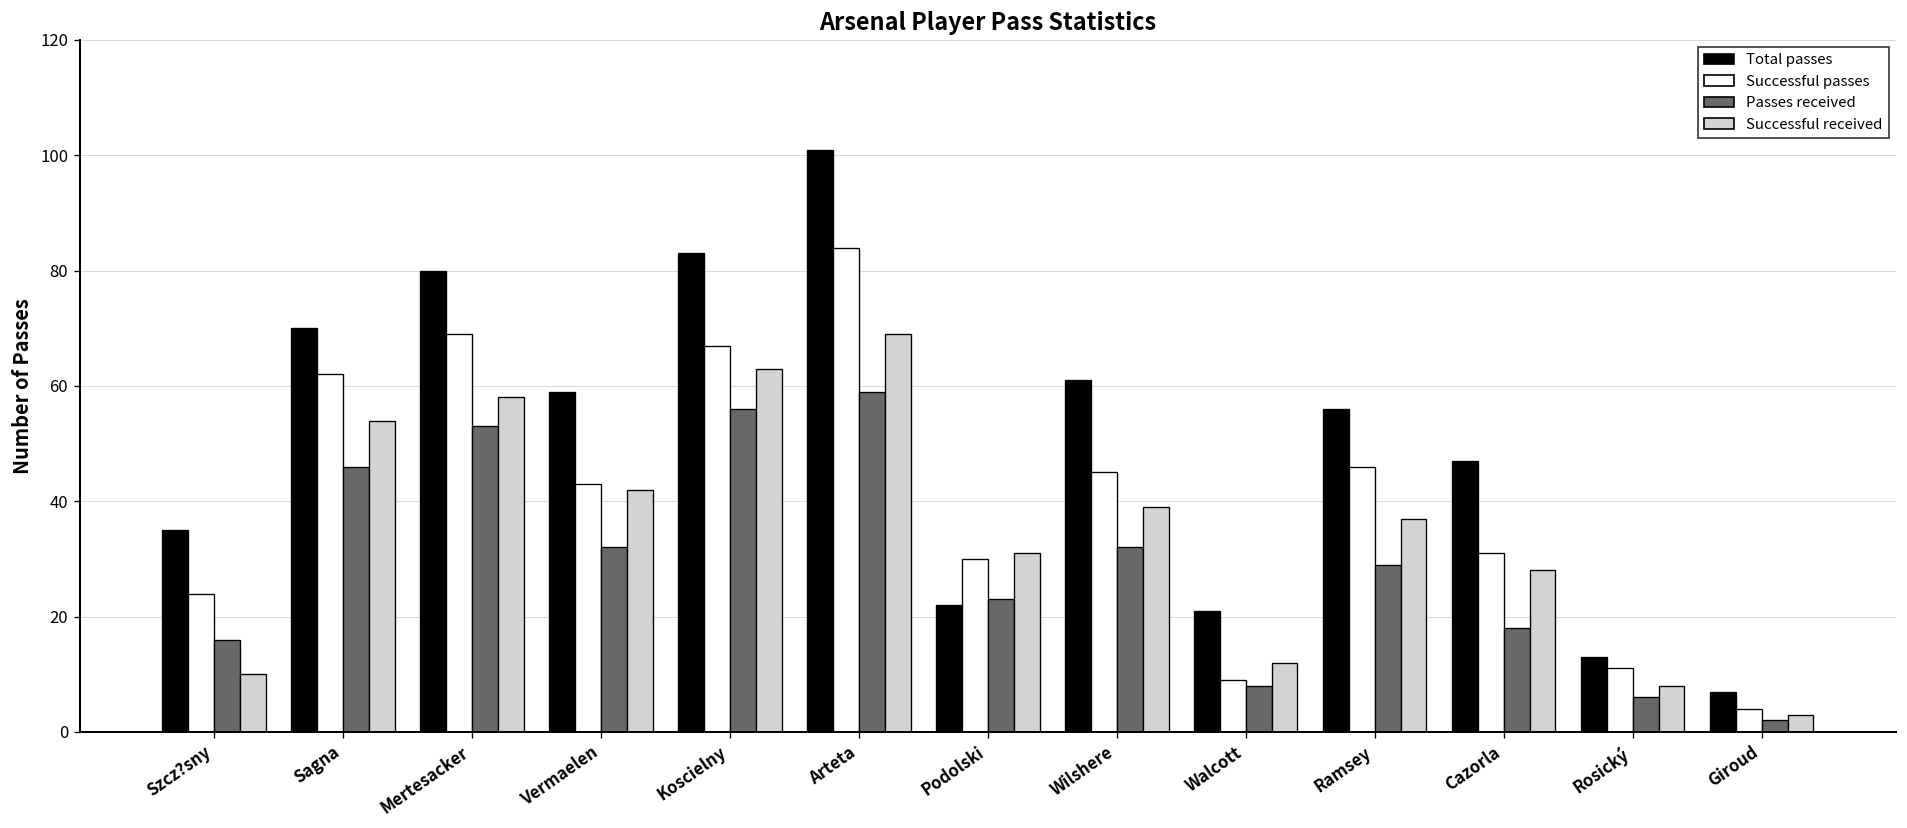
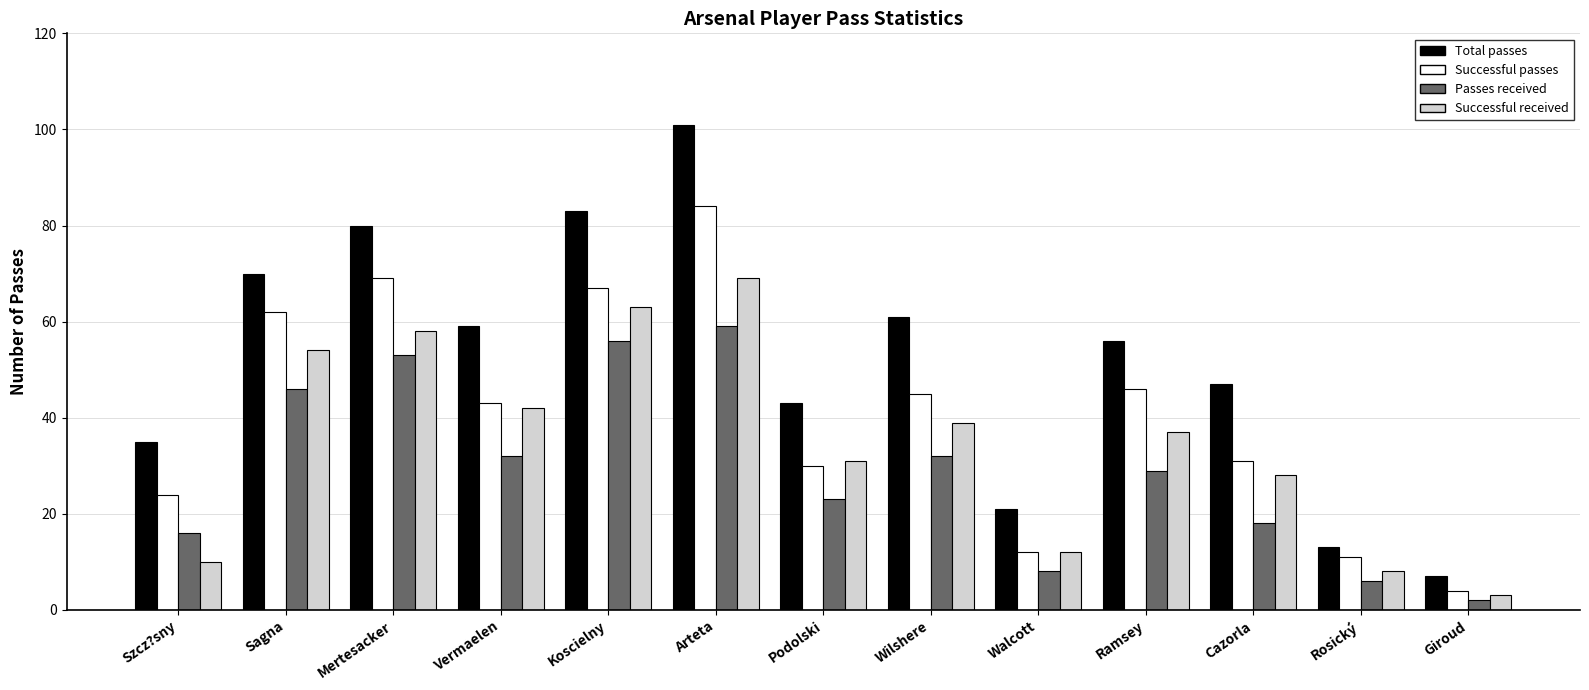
Total passes, Podolski: 22 -> 43
Successful passes, Walcott: 9 -> 12
